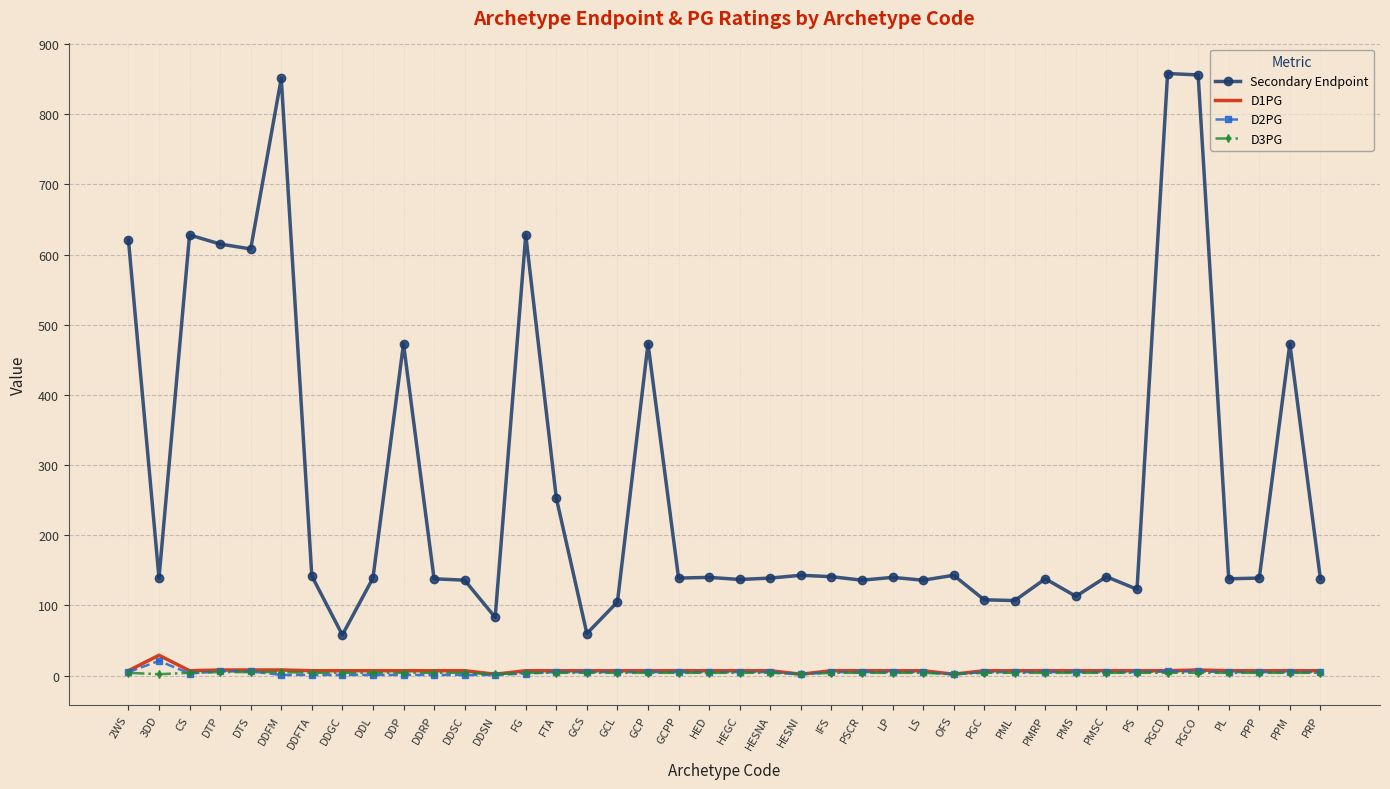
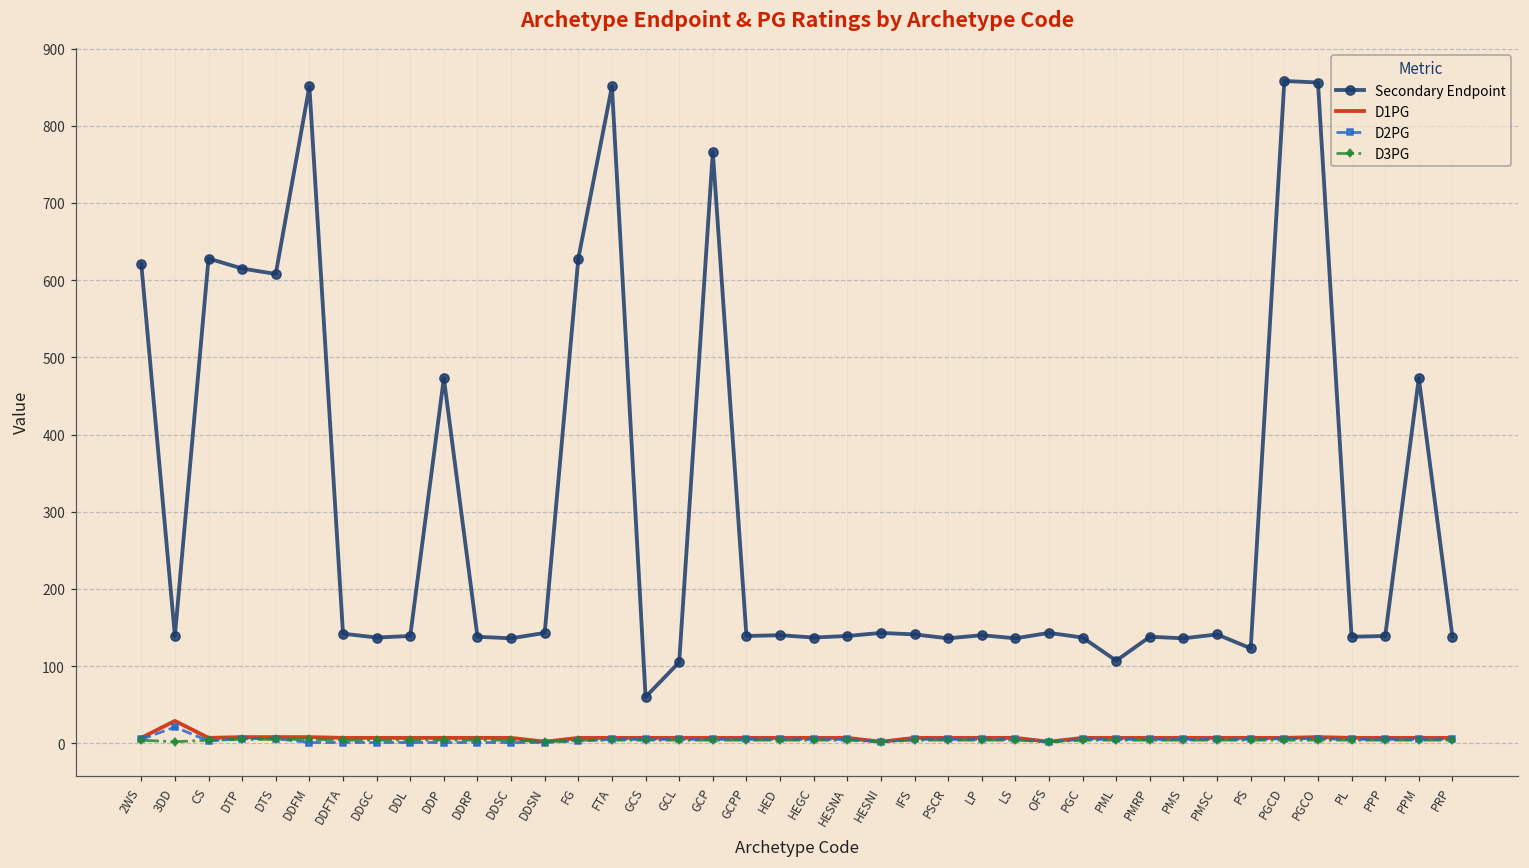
Secondary Endpoint, DDGC: 60 -> 140
Secondary Endpoint, DDSN: 80 -> 140
Secondary Endpoint, FTA: 250 -> 850
Secondary Endpoint, GCP: 470 -> 770
Secondary Endpoint, PGC: 110 -> 140
Secondary Endpoint, PMS: 110 -> 140
